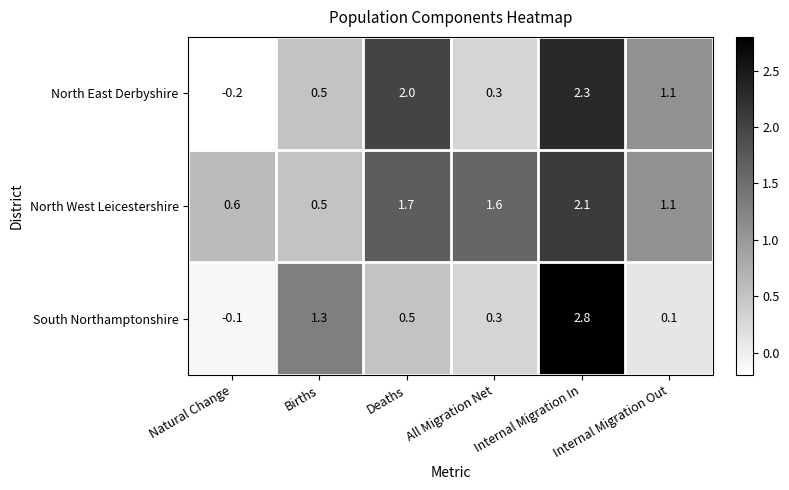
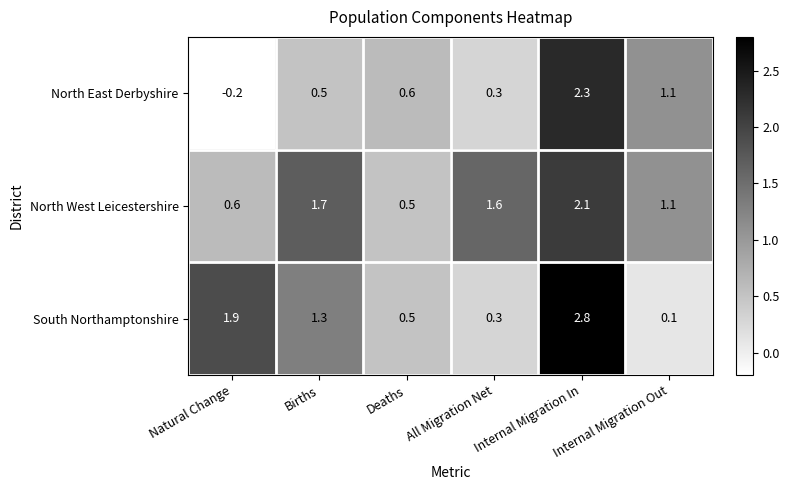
North East Derbyshire, Deaths: 2.0 -> 0.6
North West Leicestershire, Births: 0.5 -> 1.7
North West Leicestershire, Deaths: 1.7 -> 0.5
South Northamptonshire, Natural Change: -0.1 -> 1.9
